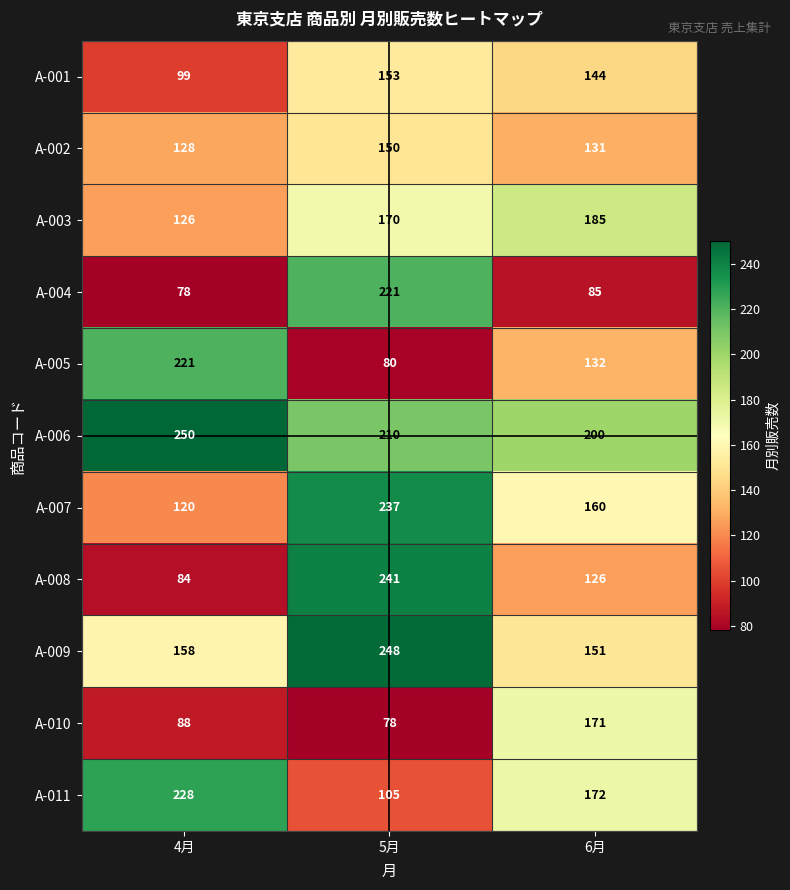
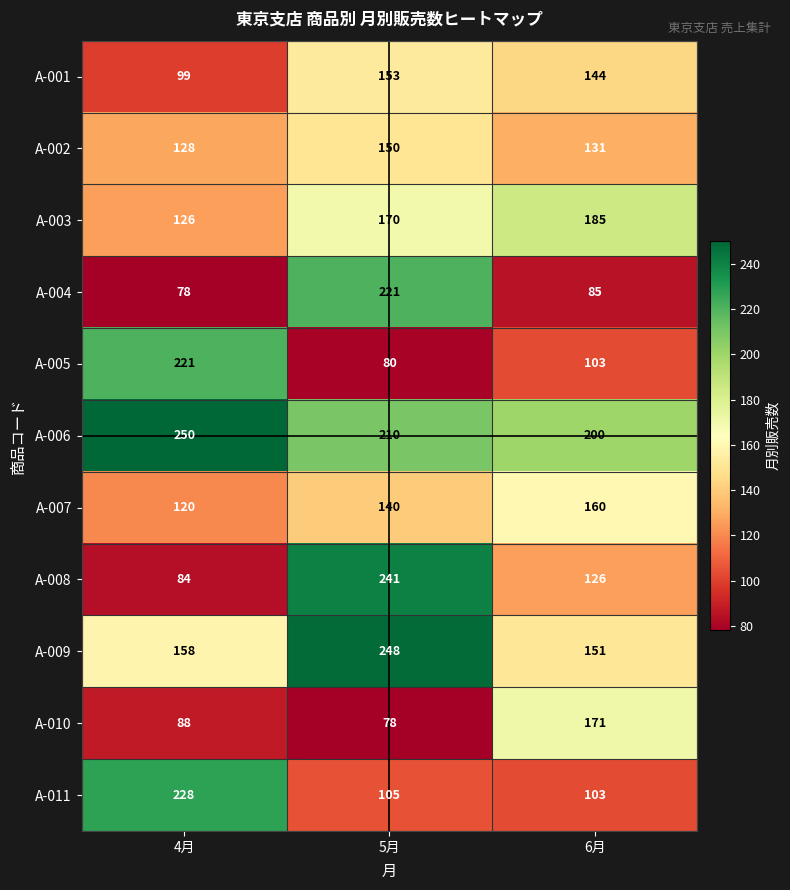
A-005, 6月: 132 -> 103
A-007, 5月: 237 -> 140
A-011, 6月: 172 -> 103
